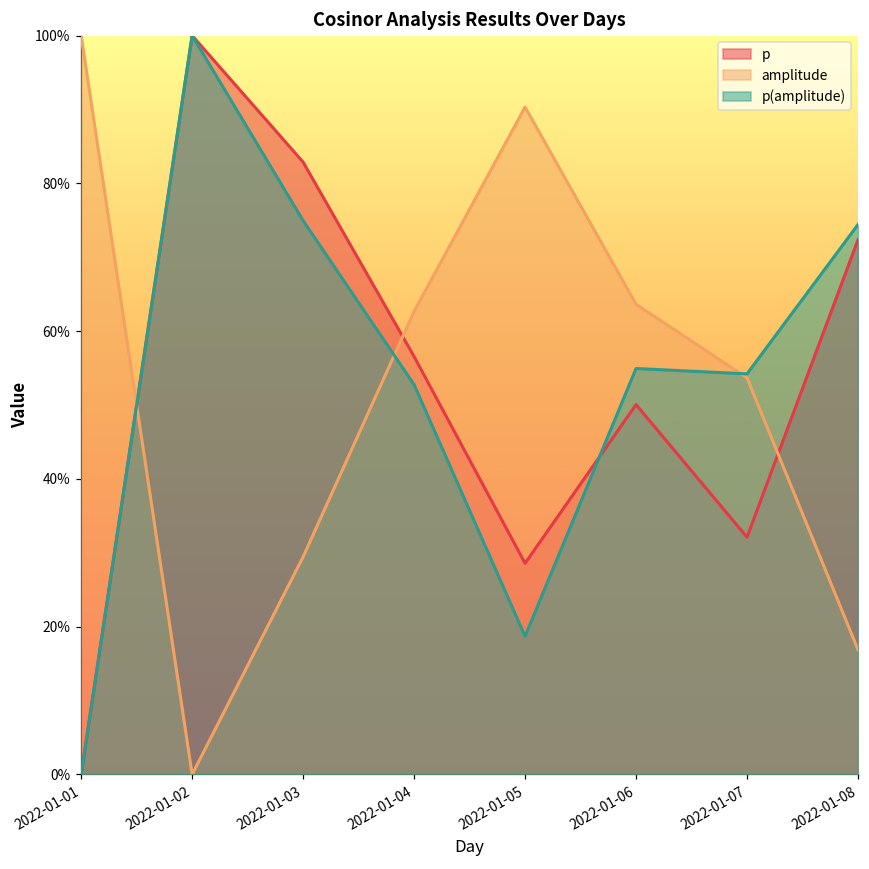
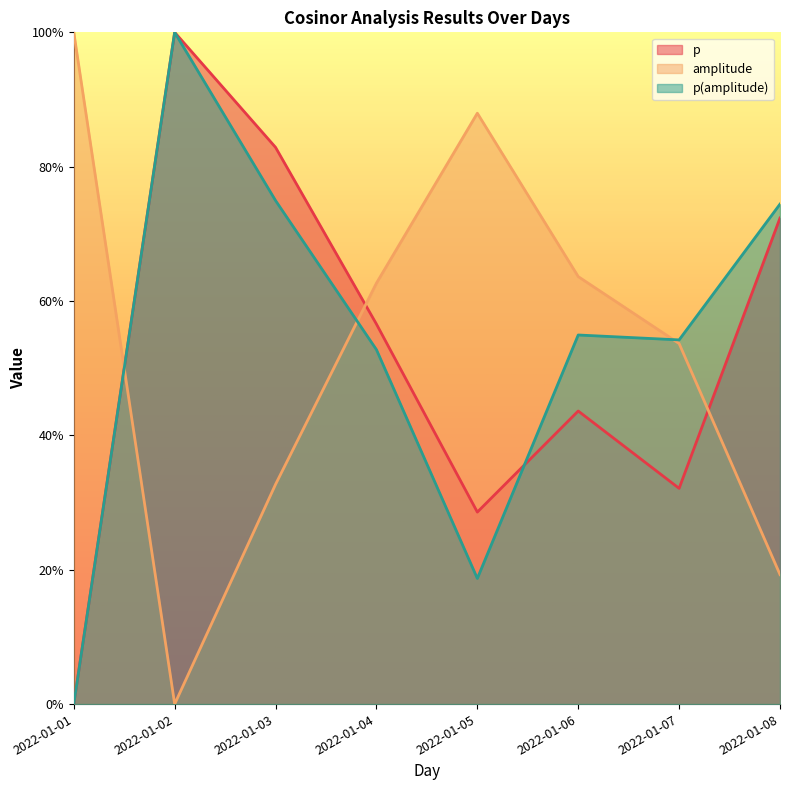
amplitude, 2022-01-03: 29% -> 33%
amplitude, 2022-01-05: 90% -> 88%
p, 2022-01-06: 50% -> 44%
amplitude, 2022-01-08: 17% -> 19%
